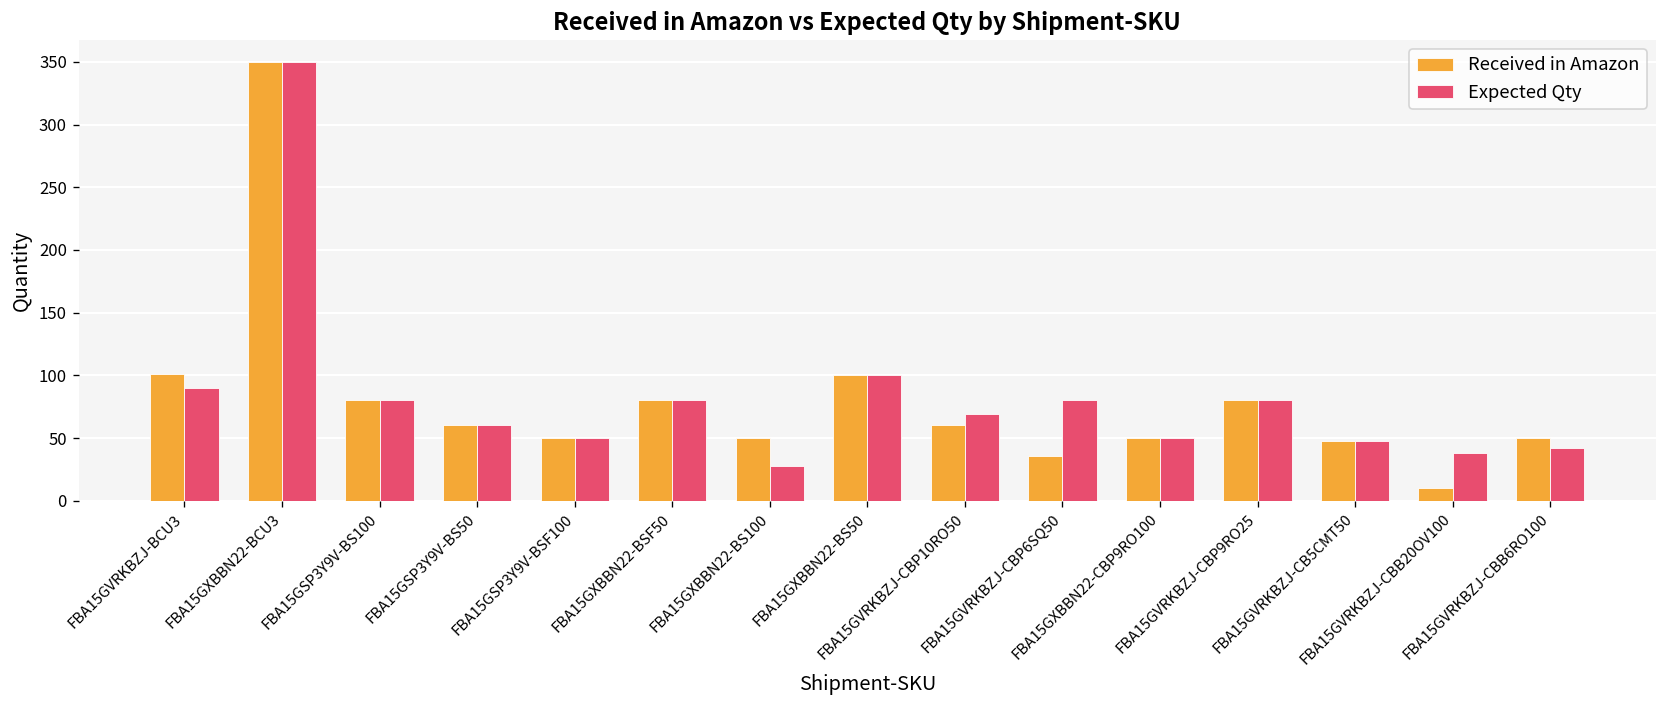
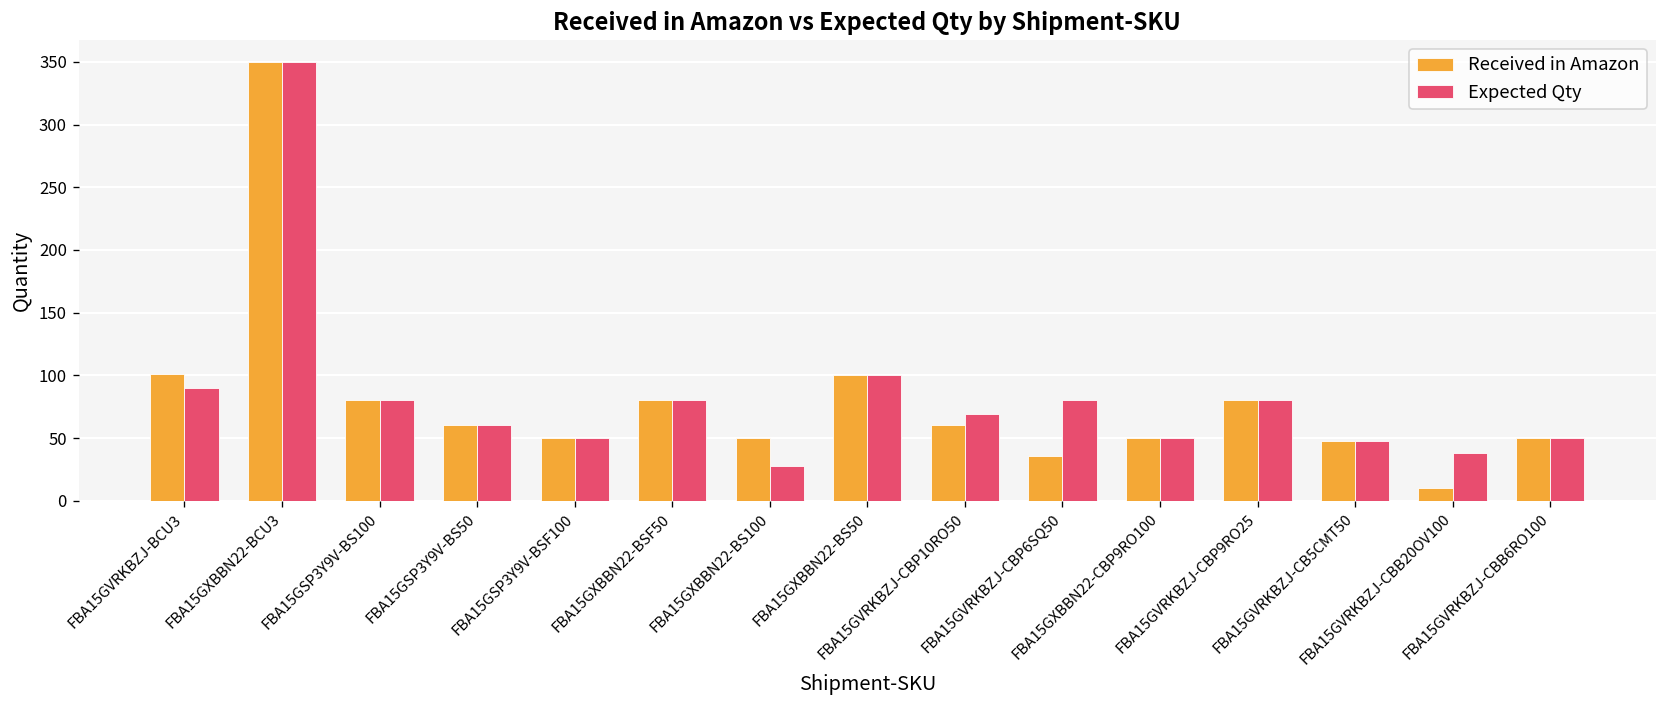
Expected Qty, FBA15GVRKBZJ-CBB6RO100: 42 -> 50
